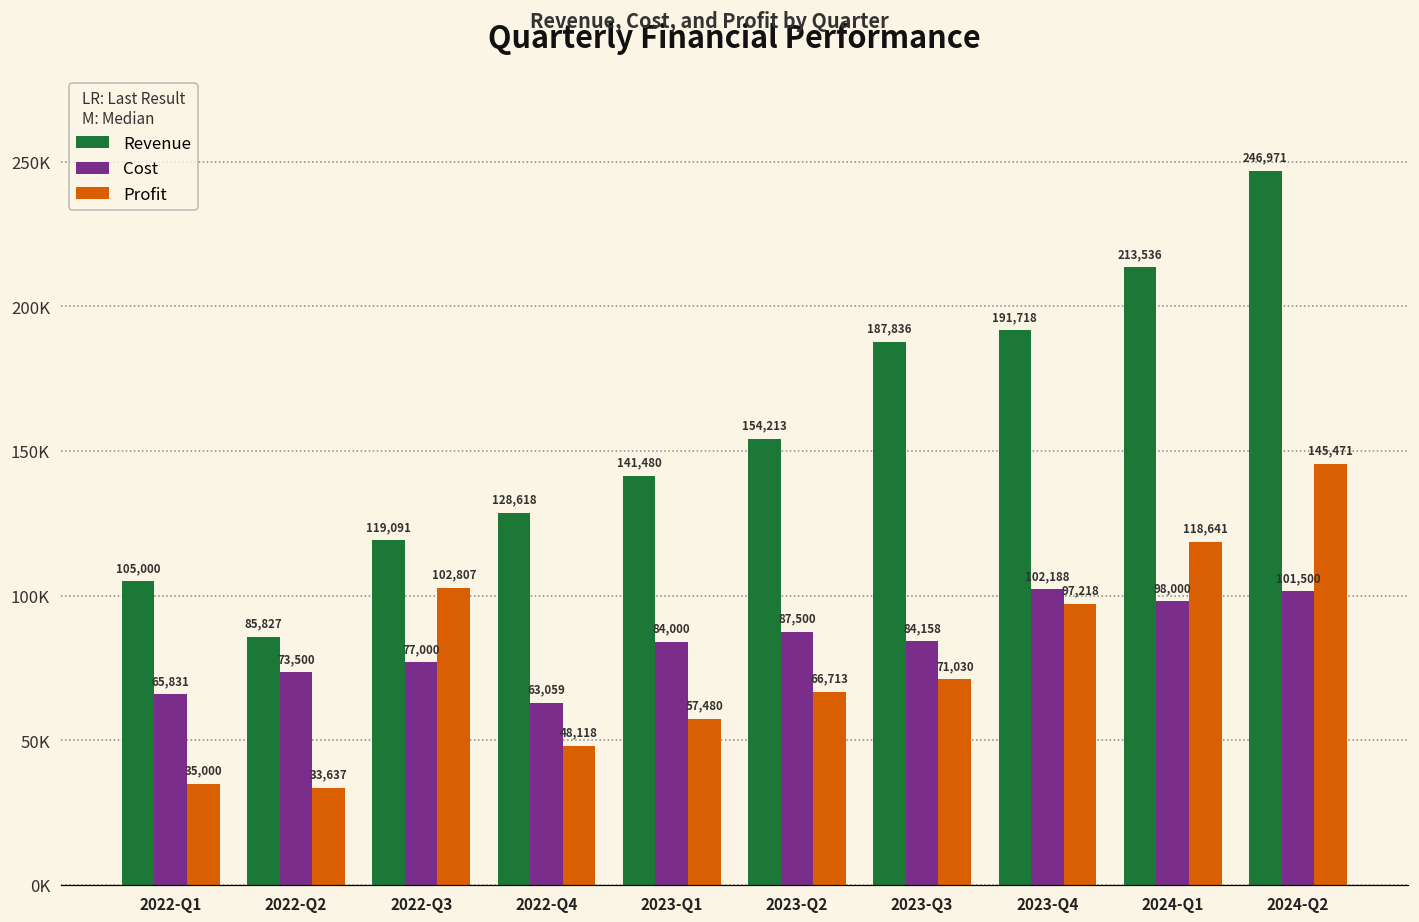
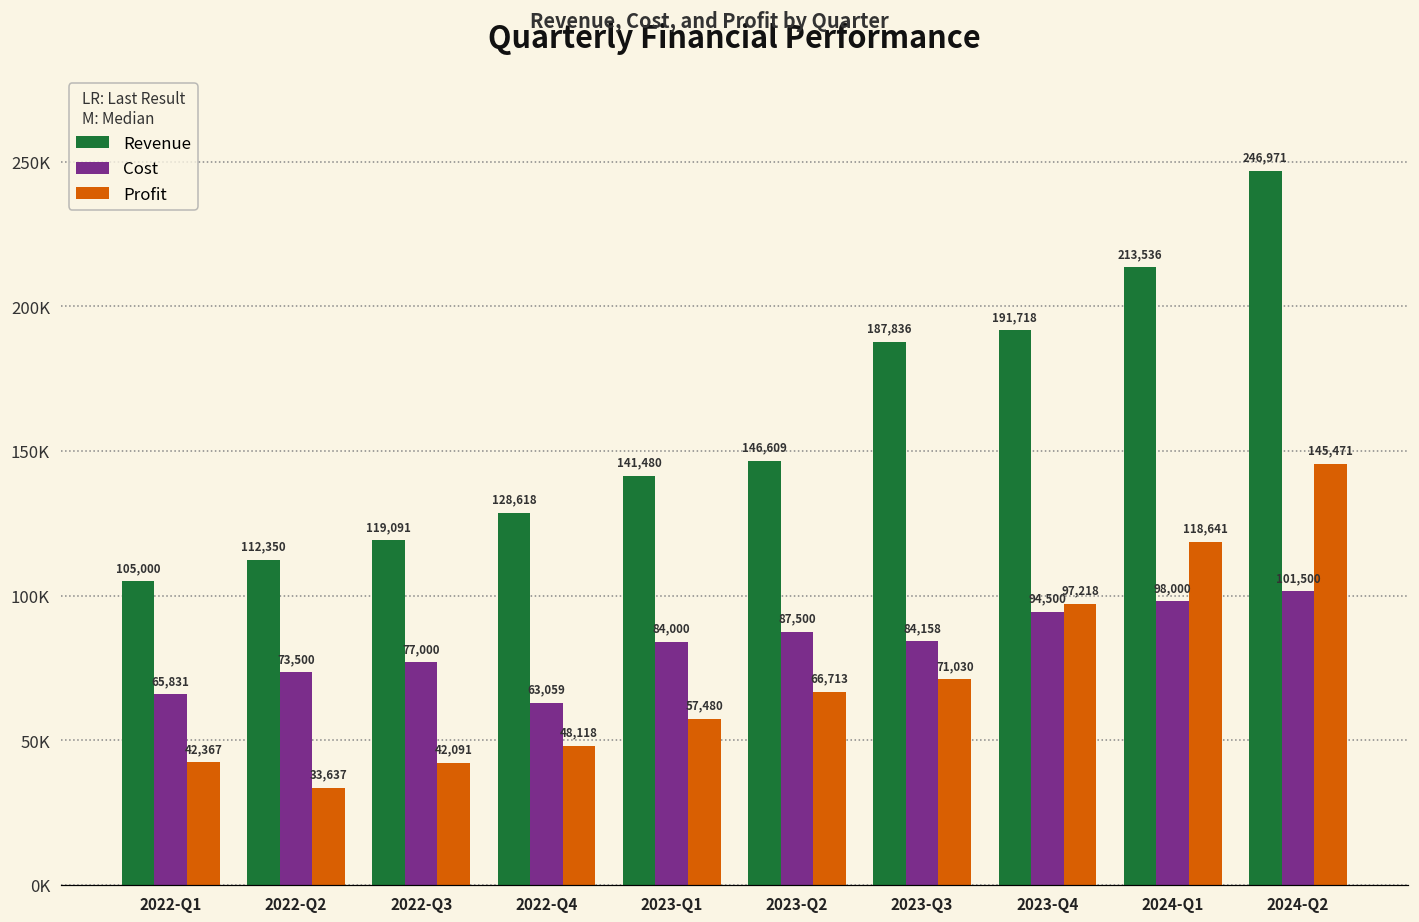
Profit, 2022-Q1: 35,000 -> 42,367
Revenue, 2022-Q2: 85,827 -> 112,350
Profit, 2022-Q3: 102,807 -> 42,091
Revenue, 2023-Q2: 154,213 -> 146,609
Cost, 2023-Q4: 102,188 -> 94,500
